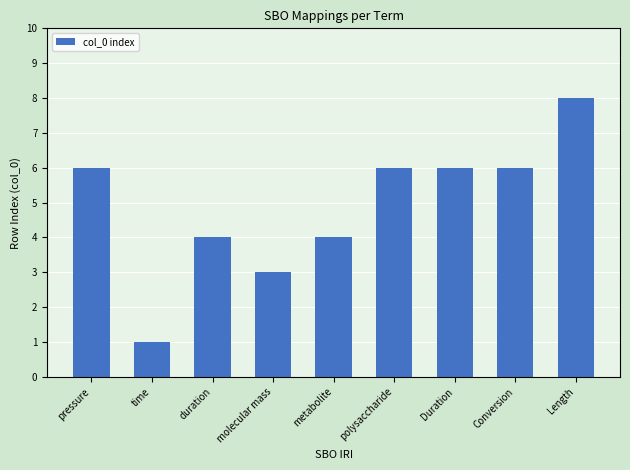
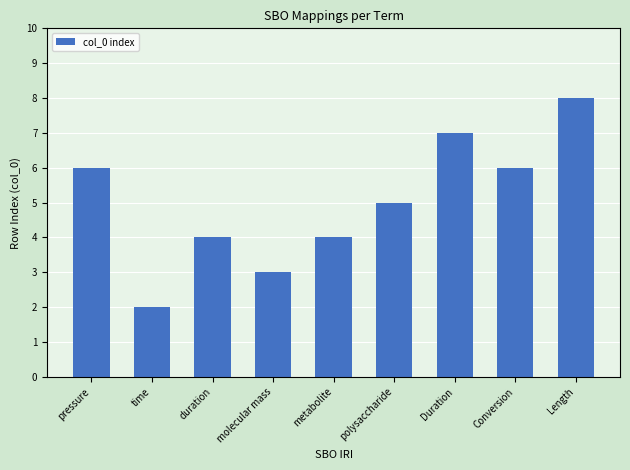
time: 1 -> 2
polysaccharide: 6 -> 5
Duration: 6 -> 7
